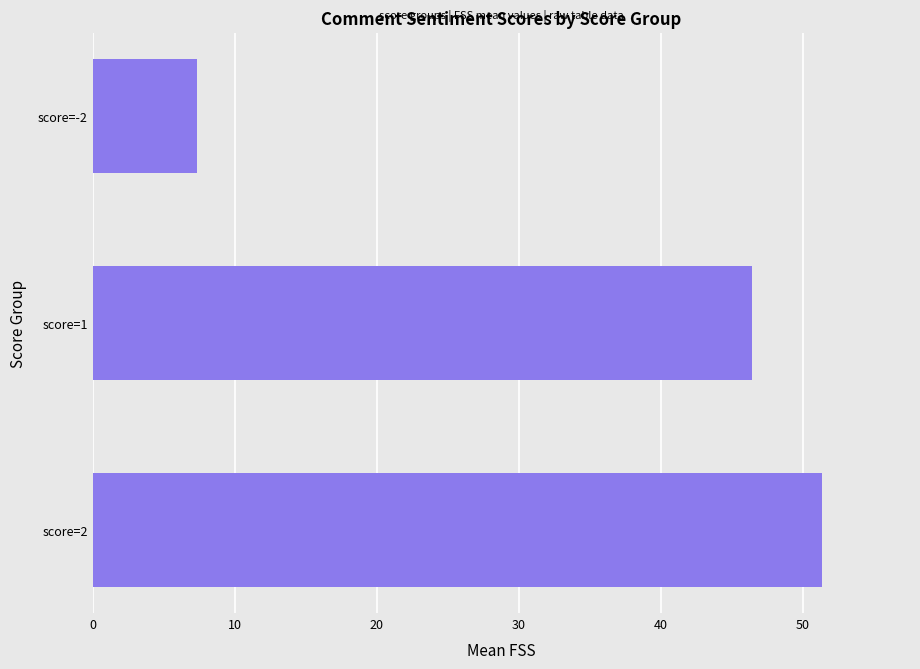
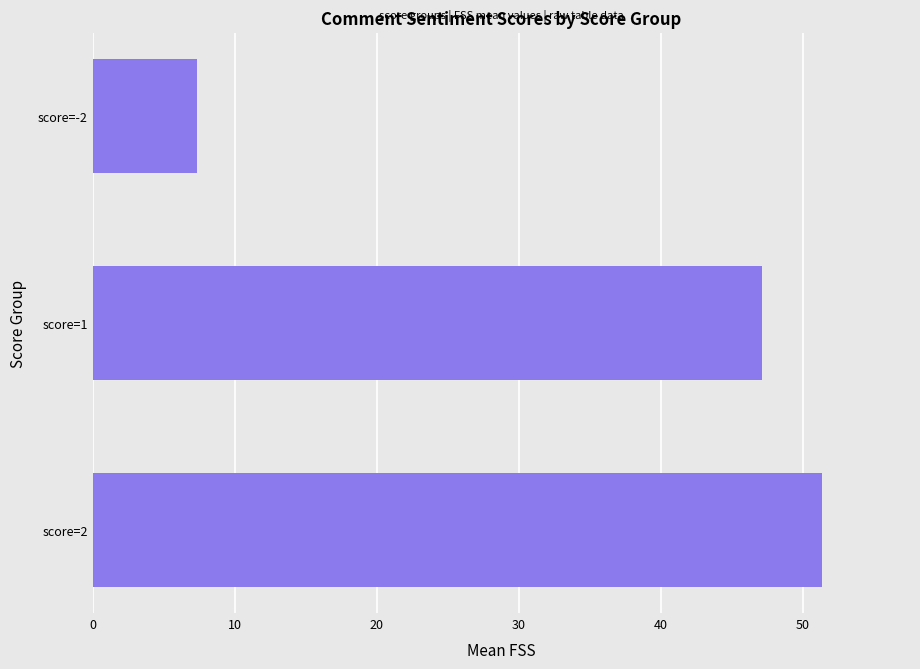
score=1: 46.4 -> 47.1
